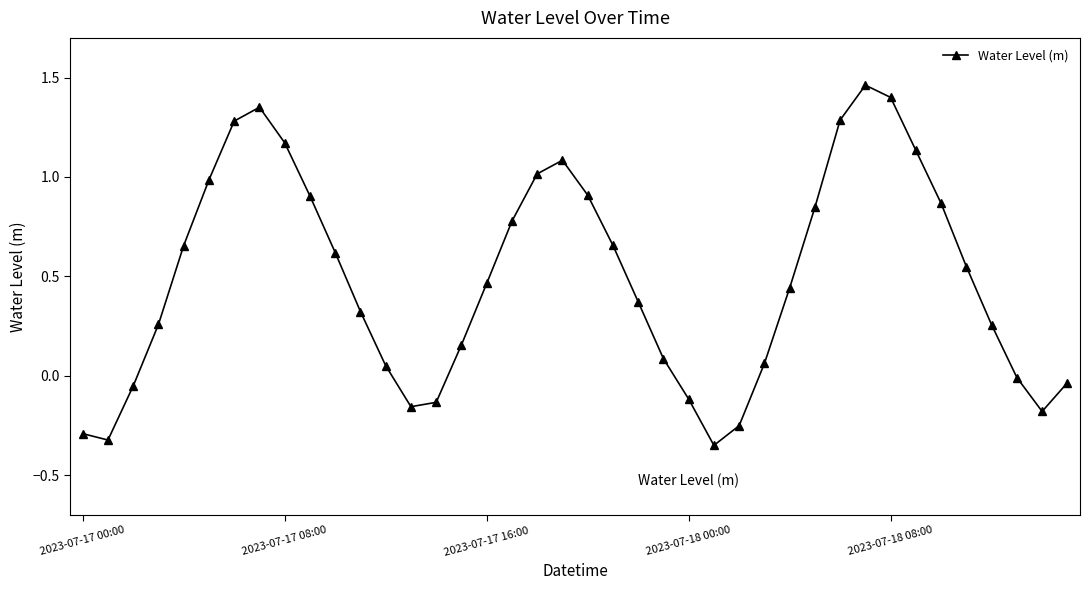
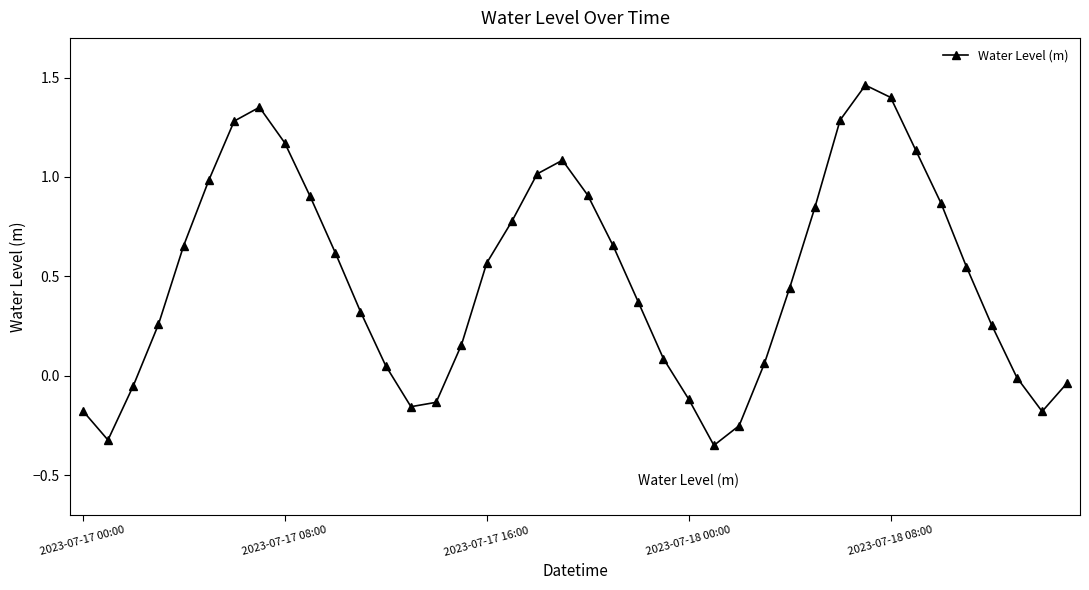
2023-07-17 00:00: -0.29 -> -0.18
2023-07-17 16:00: 0.46 -> 0.57
